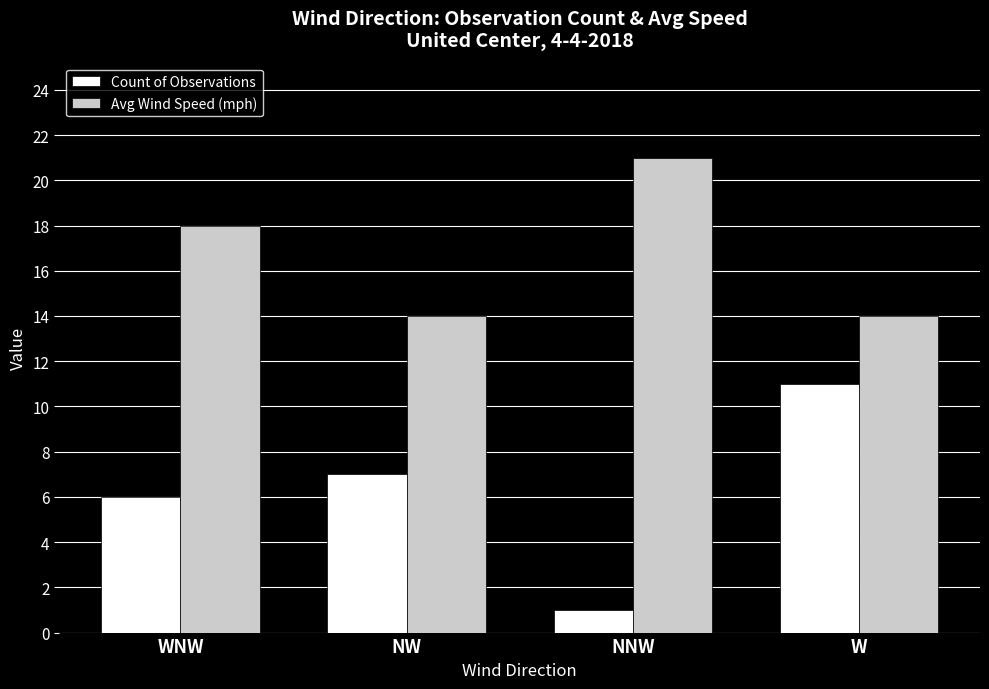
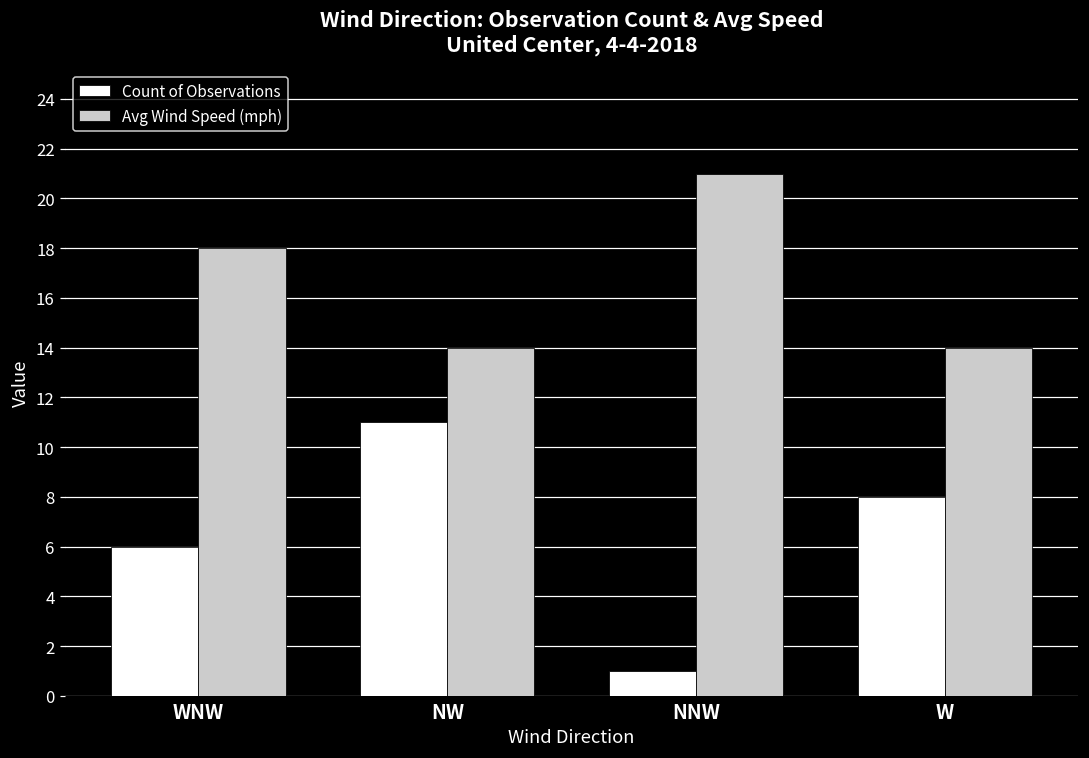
Count of Observations, NW: 7 -> 11
Count of Observations, W: 11 -> 8
